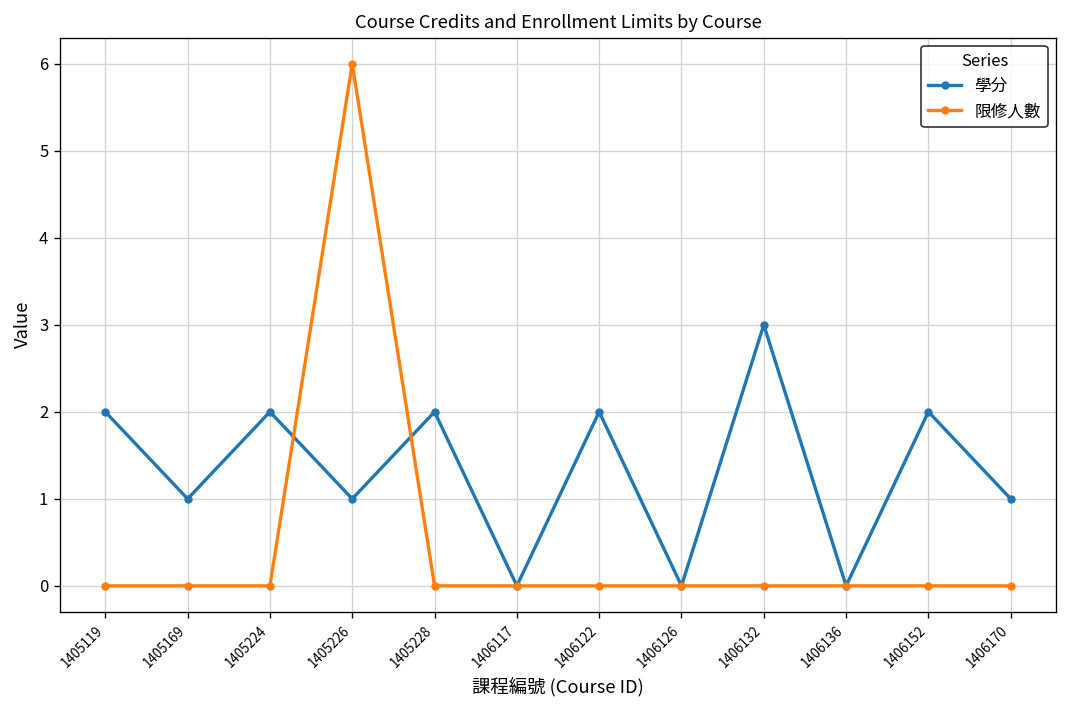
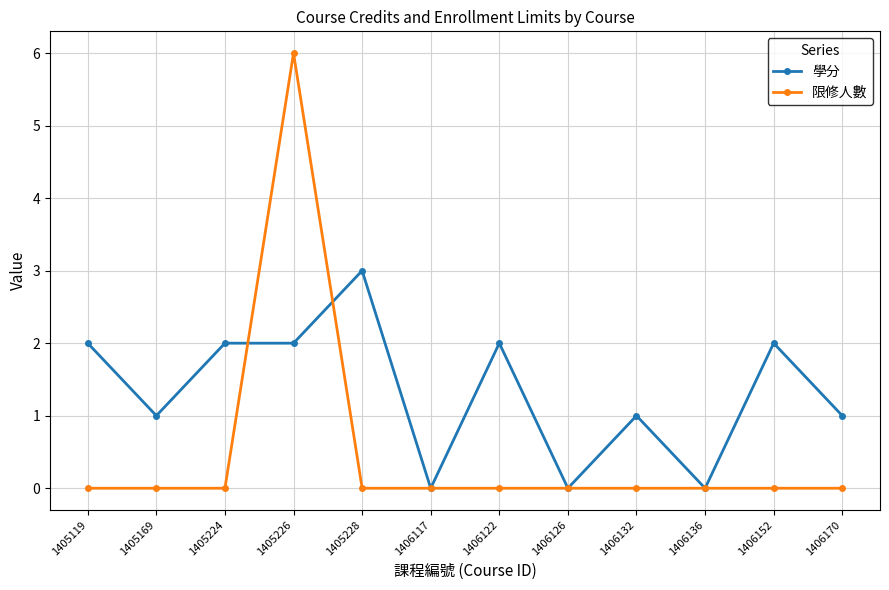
學分, 1405226: 1 -> 2
學分, 1405228: 2 -> 3
學分, 1406132: 3 -> 1
